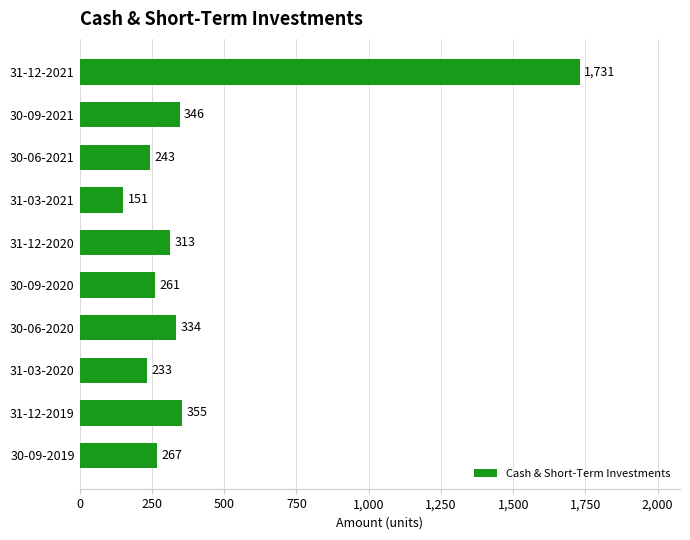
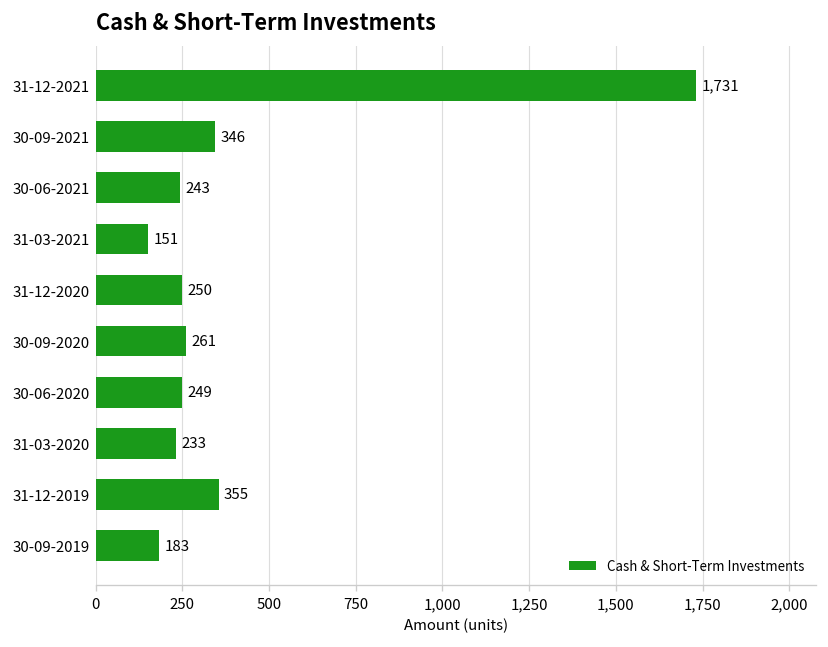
31-12-2020: 313 -> 250
30-06-2020: 334 -> 249
30-09-2019: 267 -> 183
